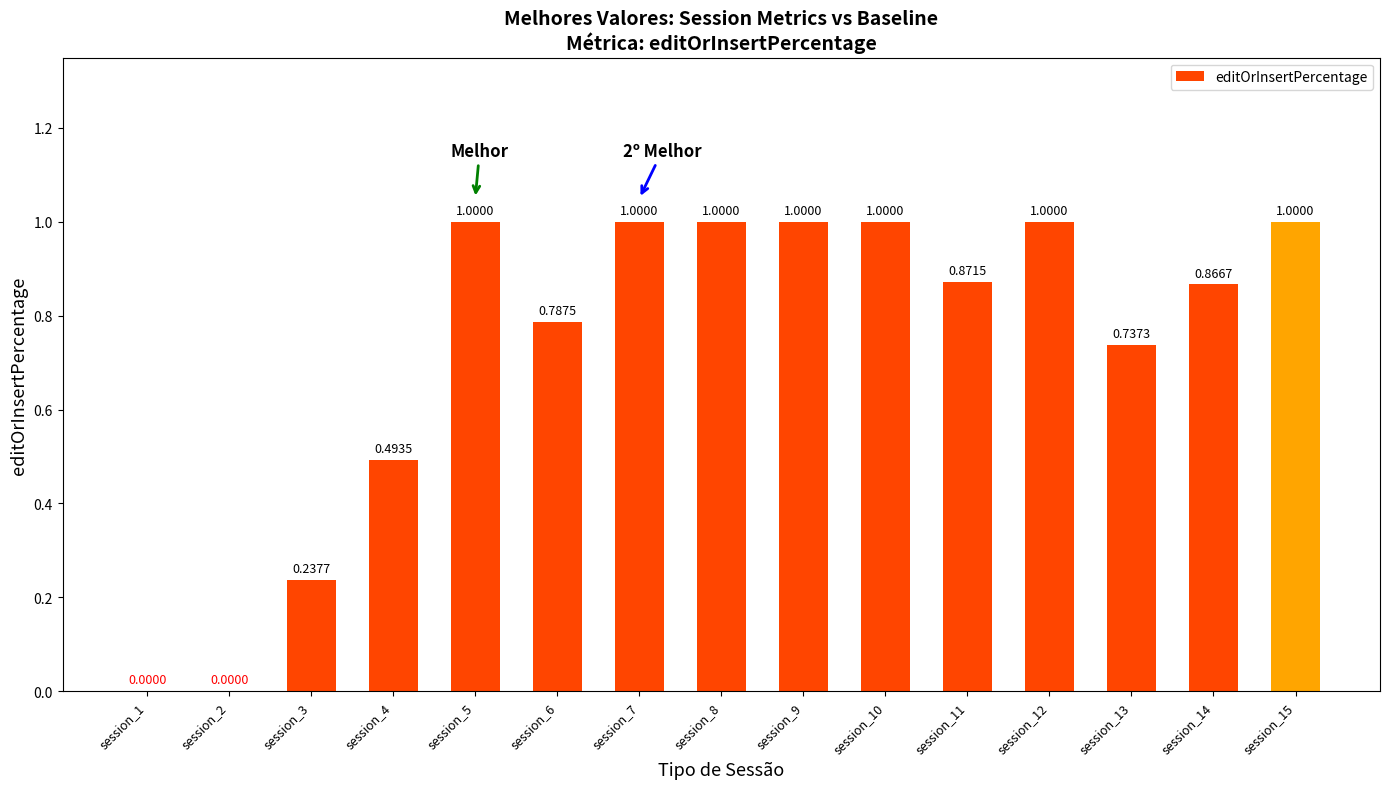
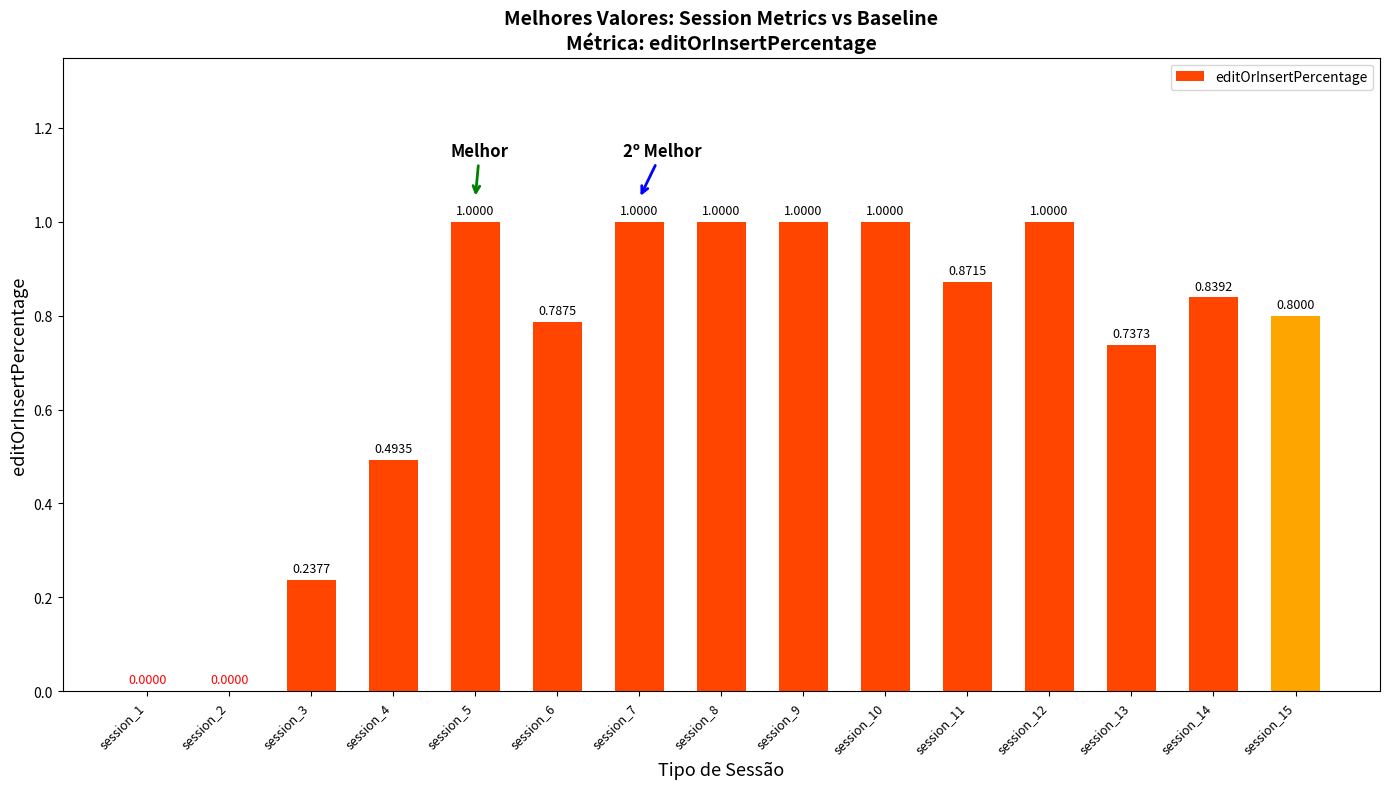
session_14: 0.8667 -> 0.8392
session_15: 1.0000 -> 0.8000
